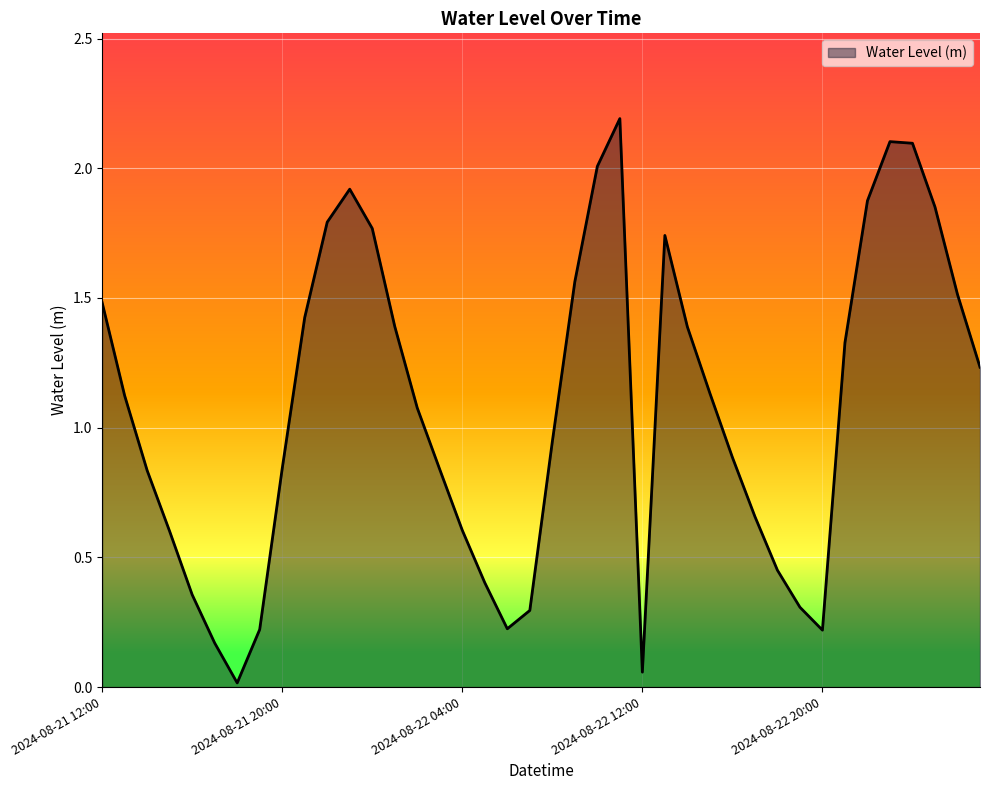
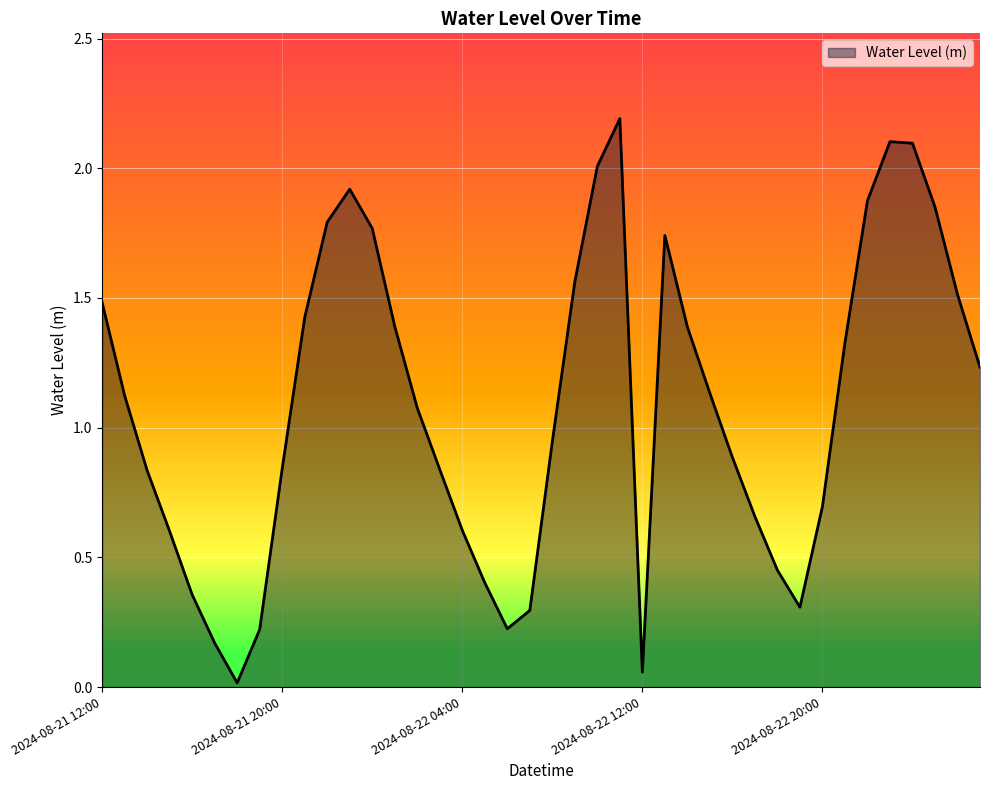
2024-08-22 20:00: 0.22 -> 0.70
